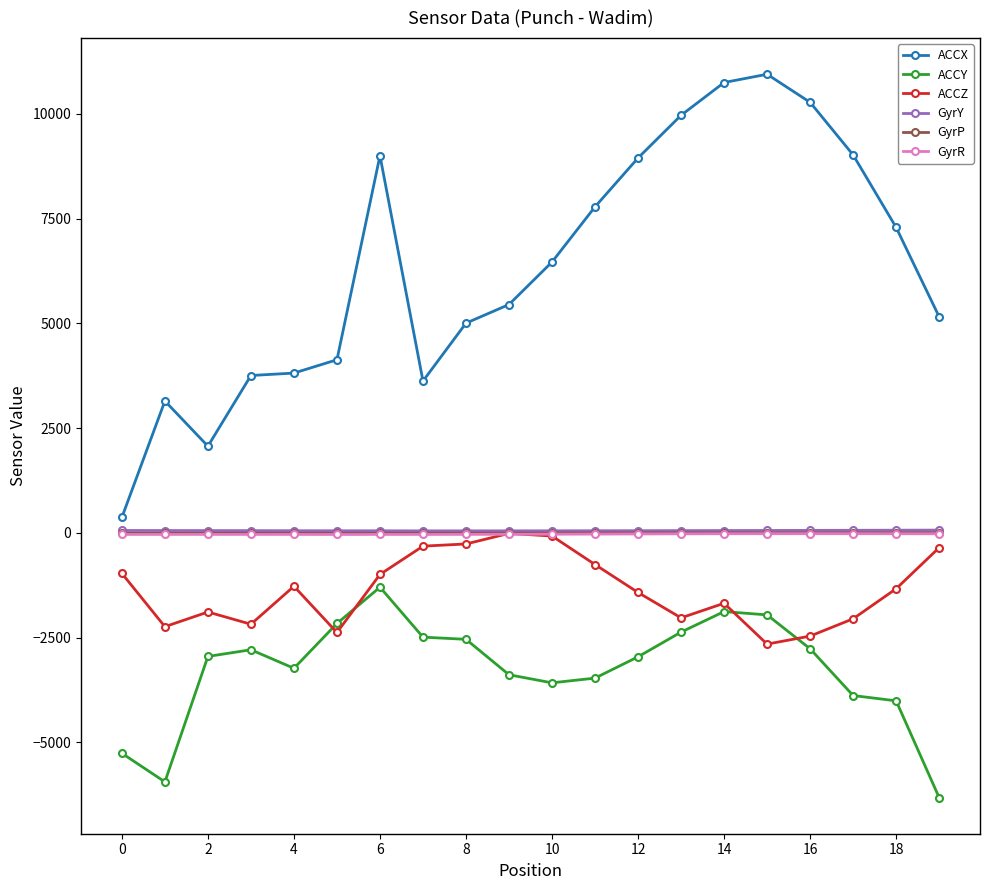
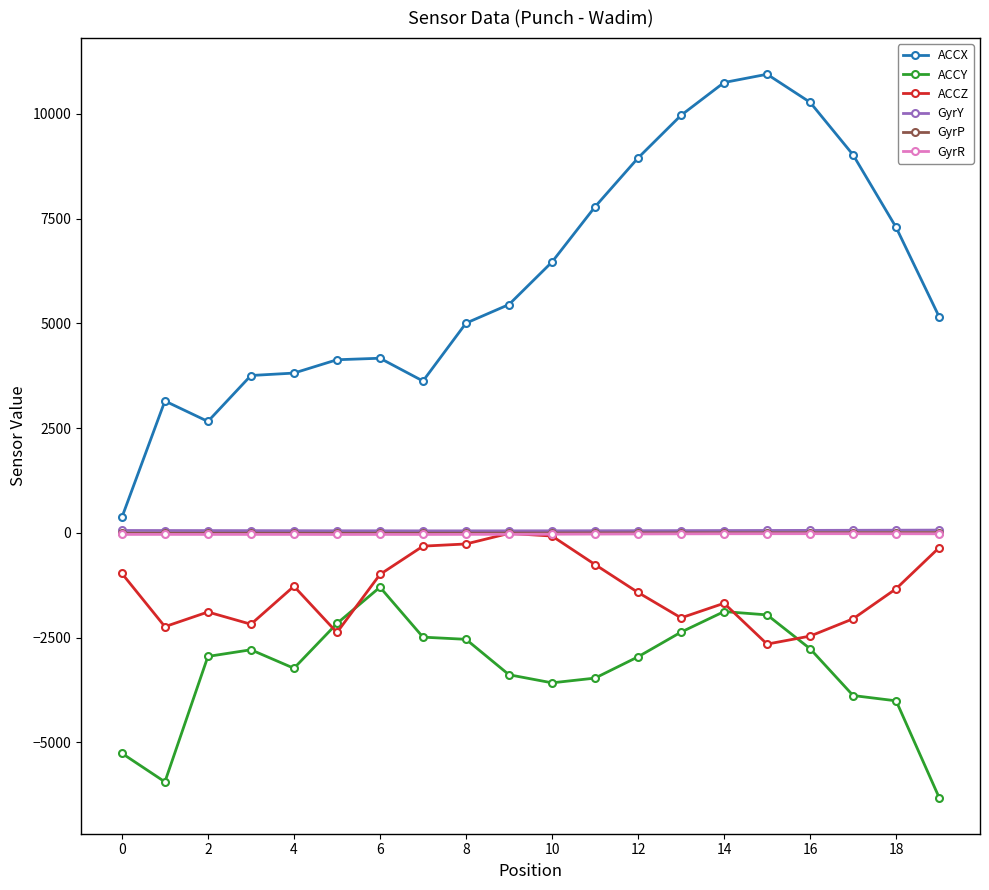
ACCX, 2: 2100 -> 2700
ACCX, 6: 9000 -> 4200
